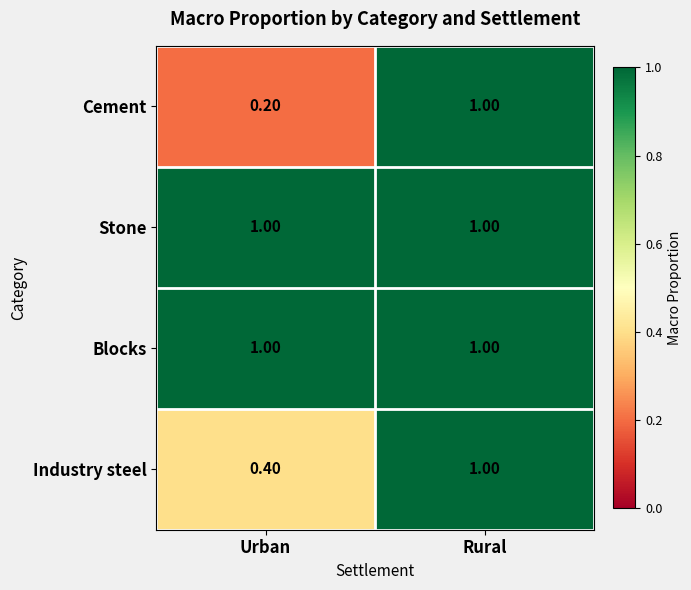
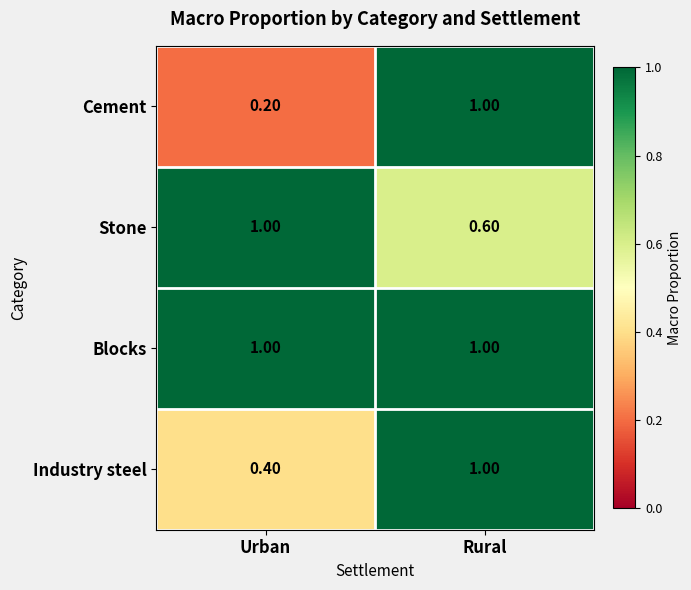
Stone, Rural: 1.00 -> 0.60
